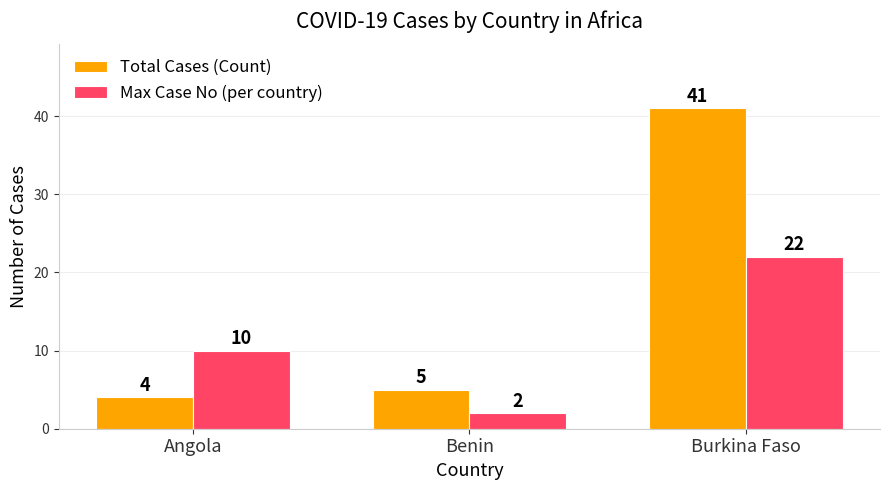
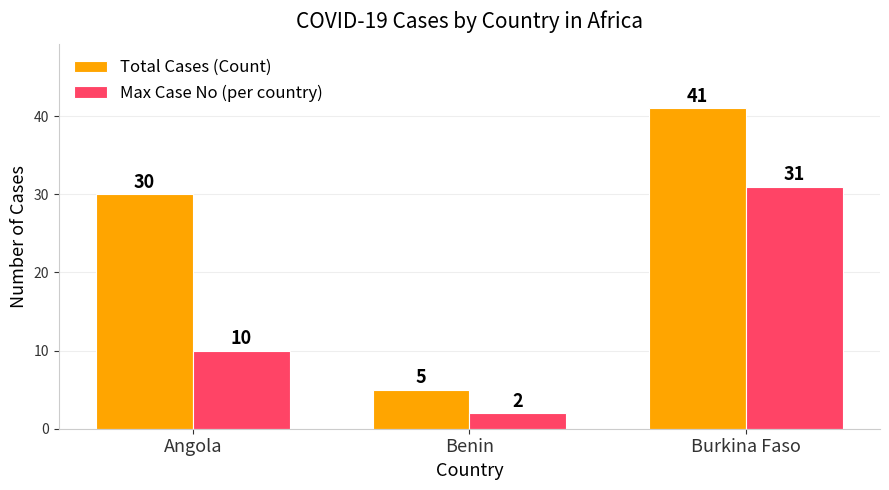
Total Cases (Count), Angola: 4 -> 30
Max Case No (per country), Burkina Faso: 22 -> 31
